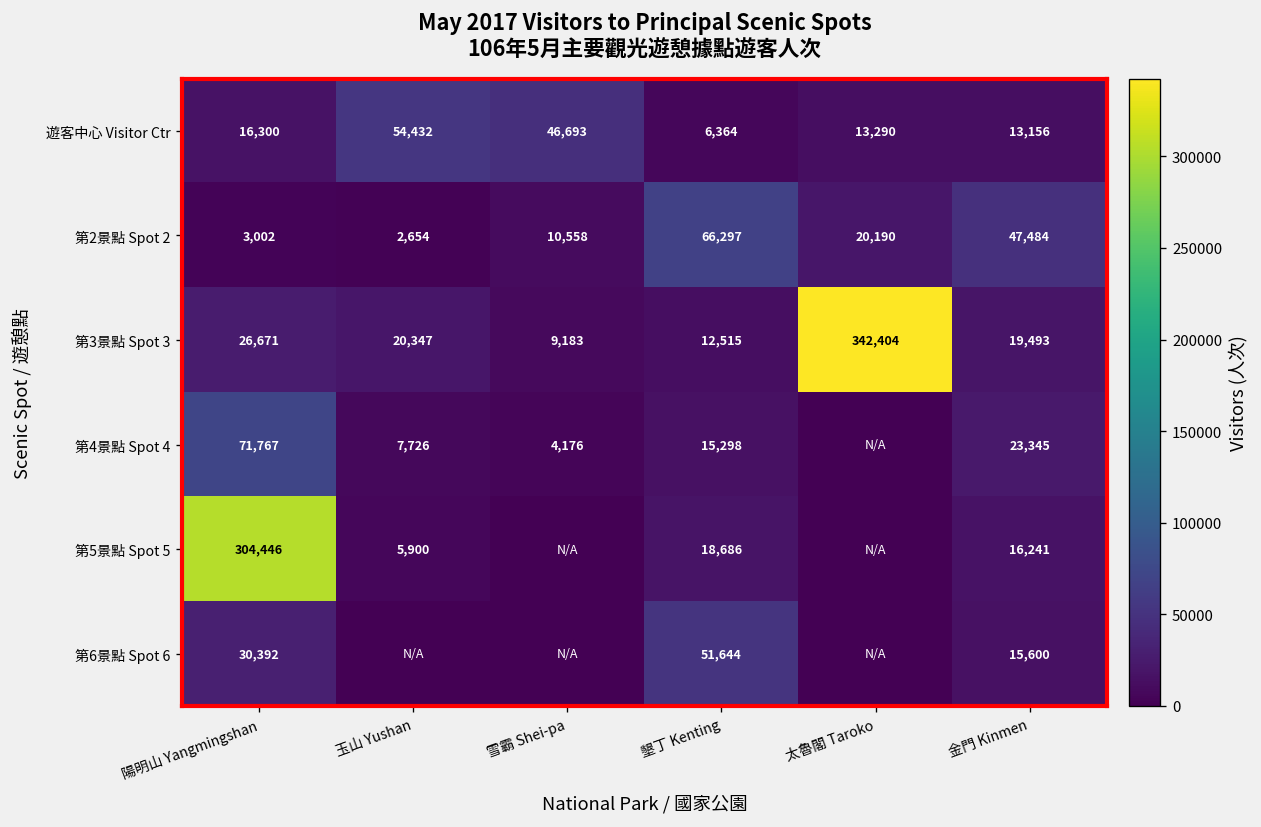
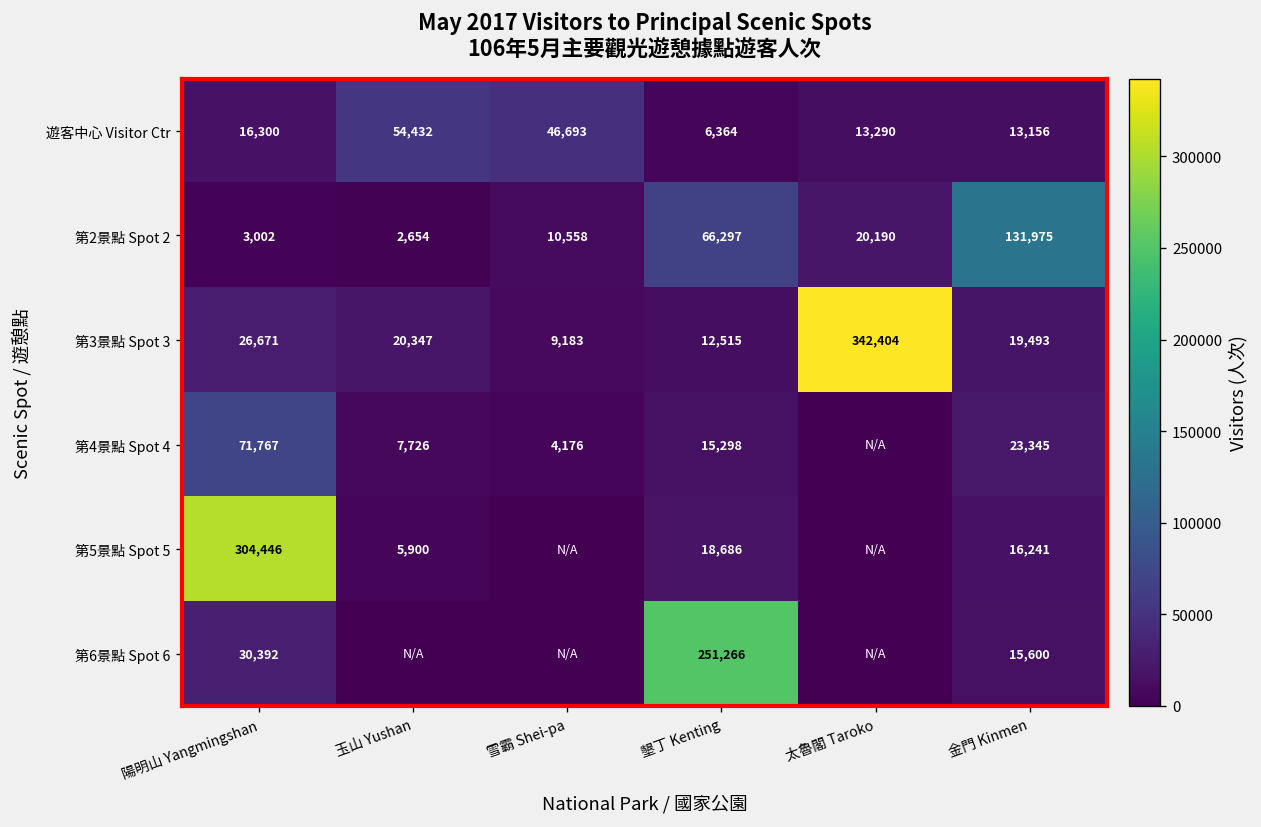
第2景點 Spot 2, 金門 Kinmen: 47,484 -> 131,975
第6景點 Spot 6, 墾丁 Kenting: 51,644 -> 251,266
